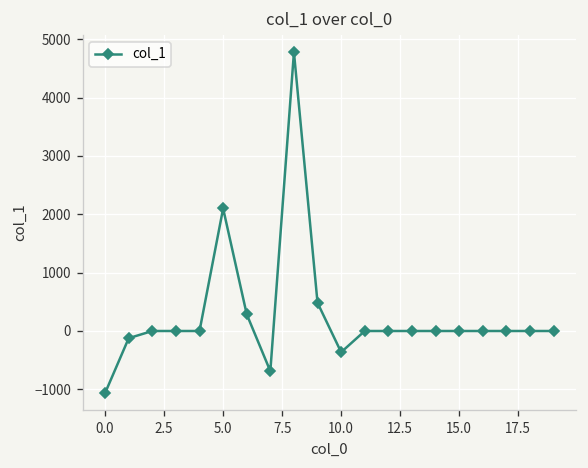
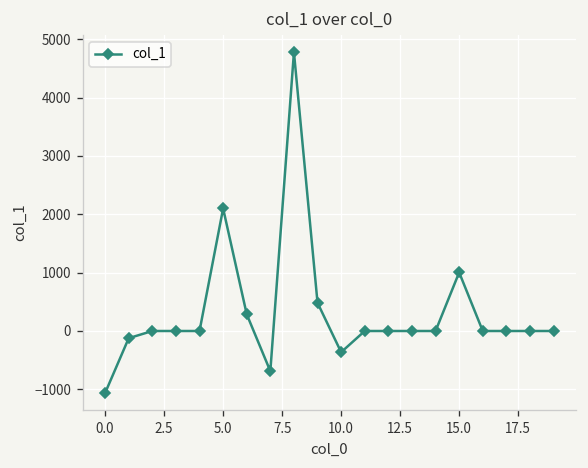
15.0: 0 -> 1000
